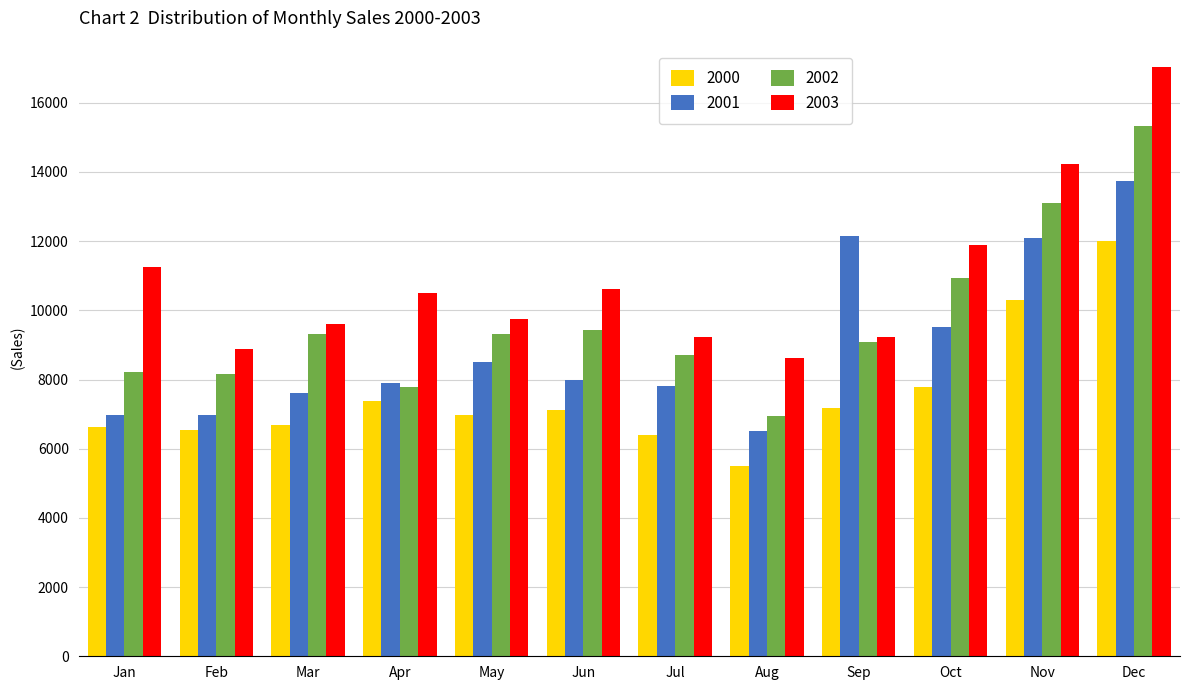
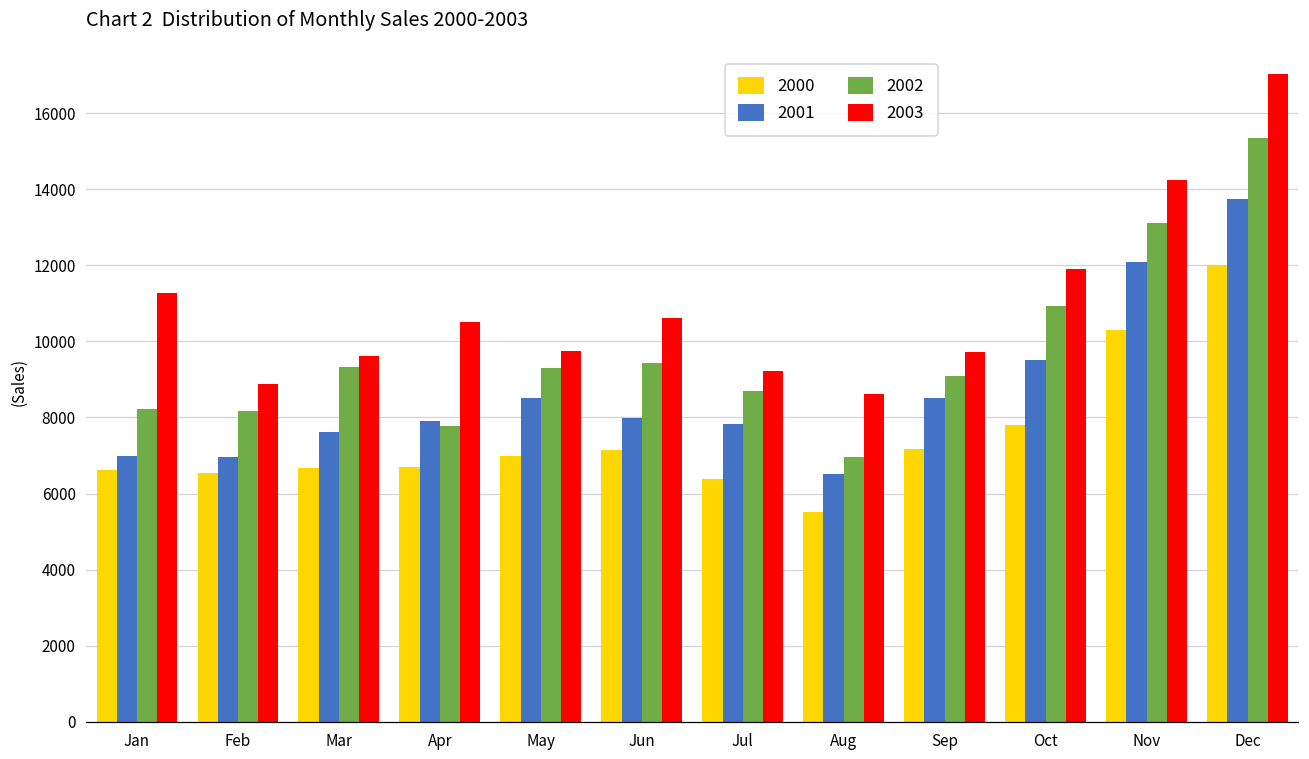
2000, Apr: 7400 -> 6700
2001, Sep: 12100 -> 8500
2003, Sep: 9200 -> 9700
